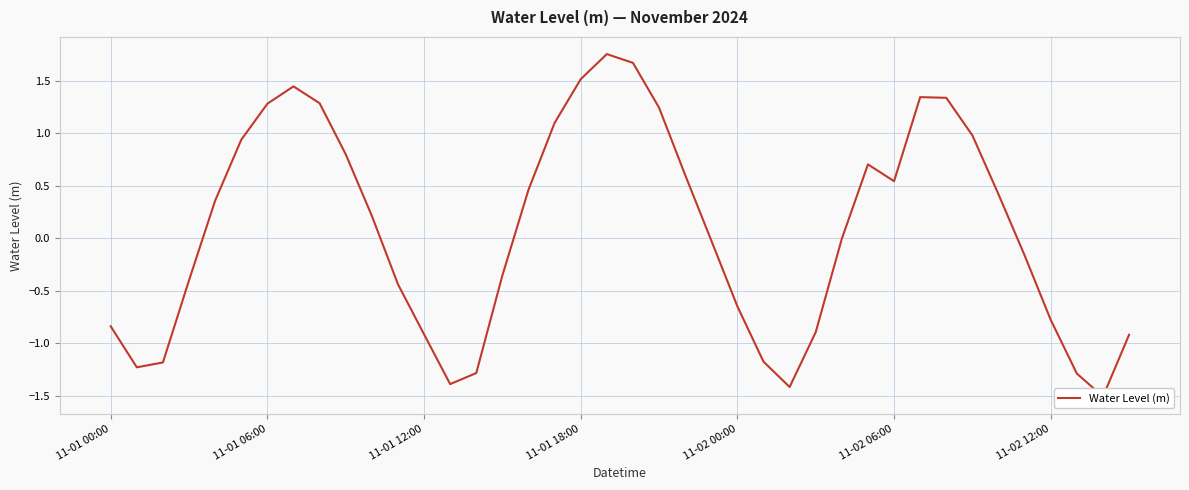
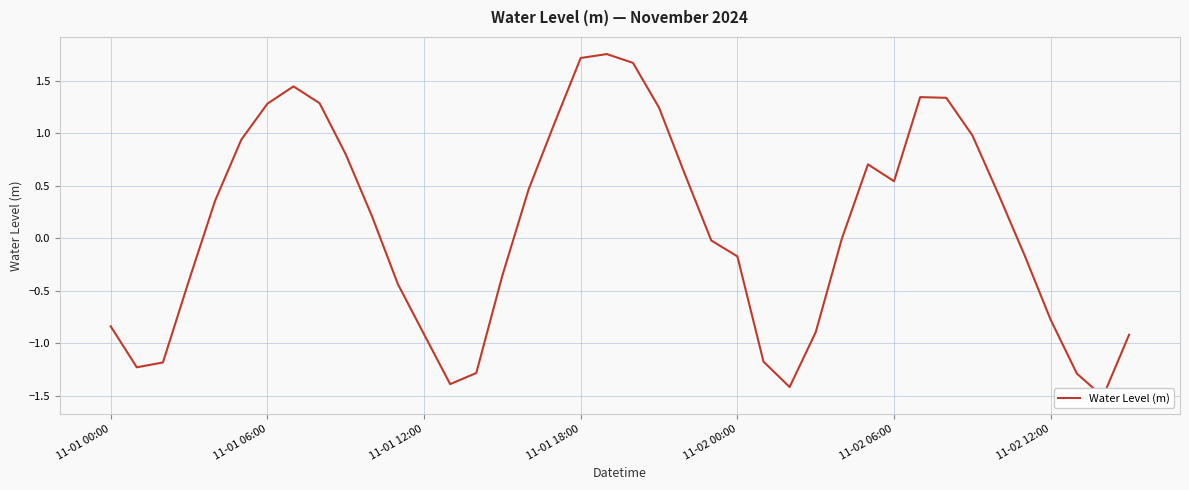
11-01 18:00: 1.51 -> 1.71
11-02 00:00: -0.65 -> -0.17
